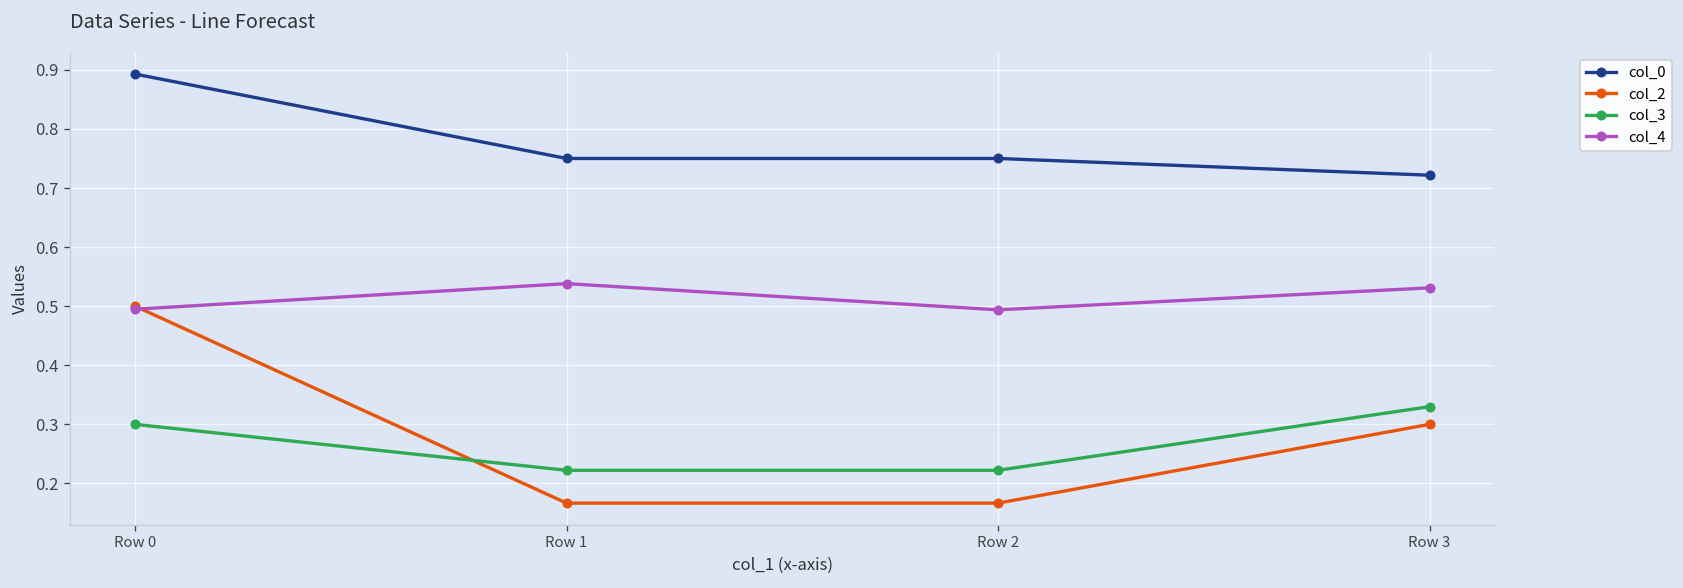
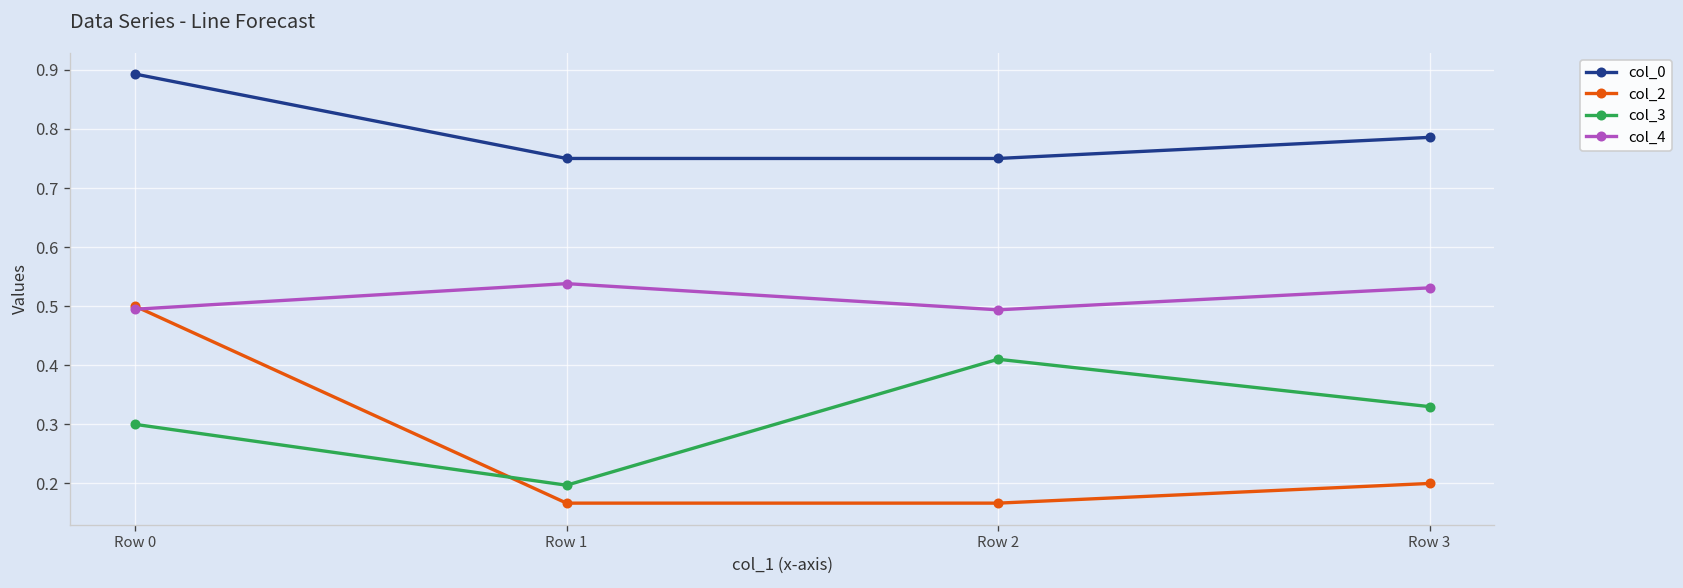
col_3, Row 1: 0.22 -> 0.20
col_3, Row 2: 0.22 -> 0.41
col_0, Row 3: 0.72 -> 0.79
col_2, Row 3: 0.3 -> 0.2
